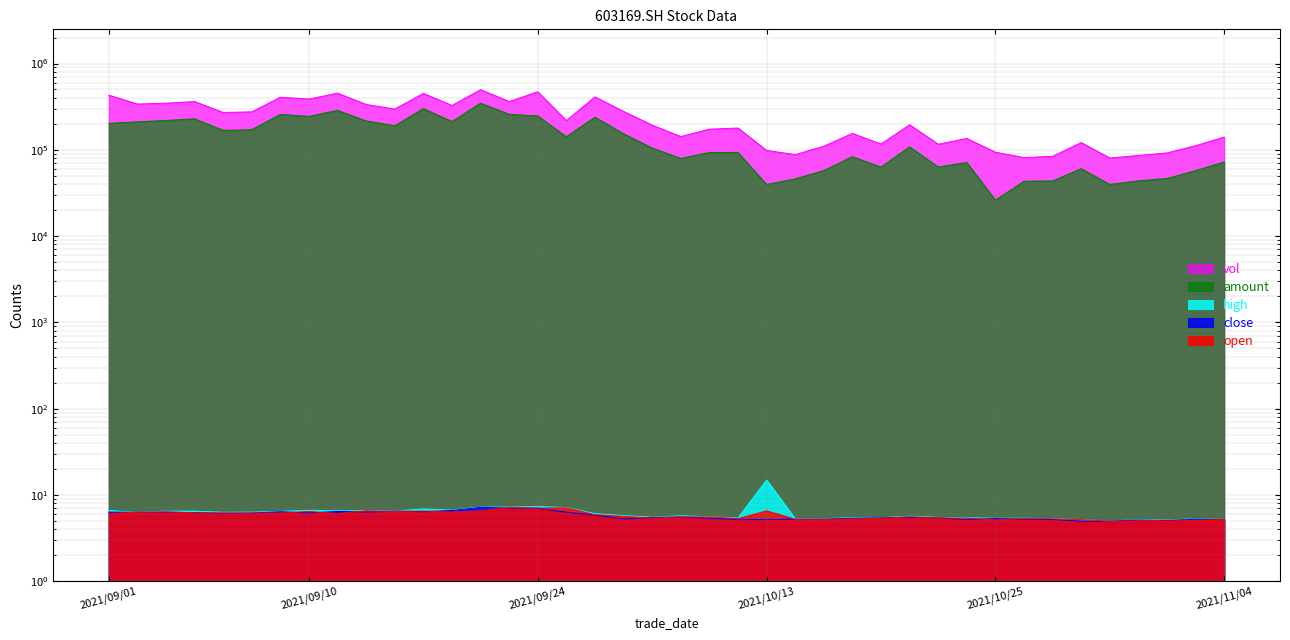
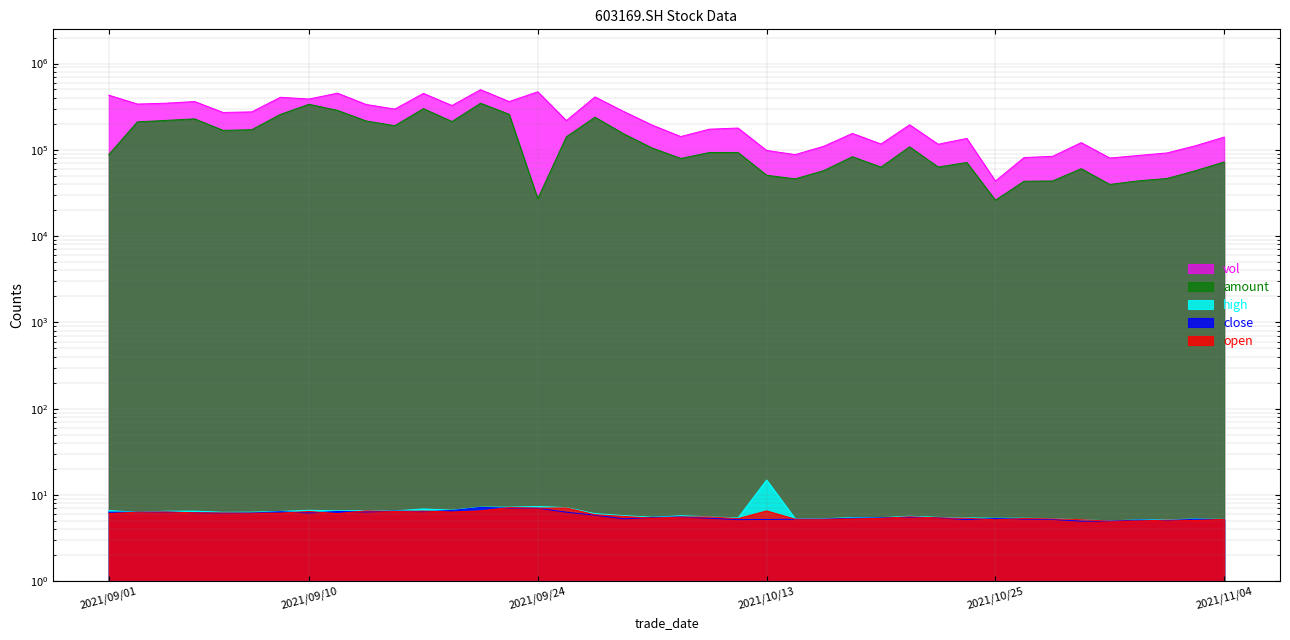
amount, 2021/09/01: 200000 -> 90000
amount, 2021/09/10: 240000 -> 340000
amount, 2021/09/24: 250000 -> 27000
amount, 2021/10/13: 40000 -> 50000
vol, 2021/10/25: 90000 -> 40000
